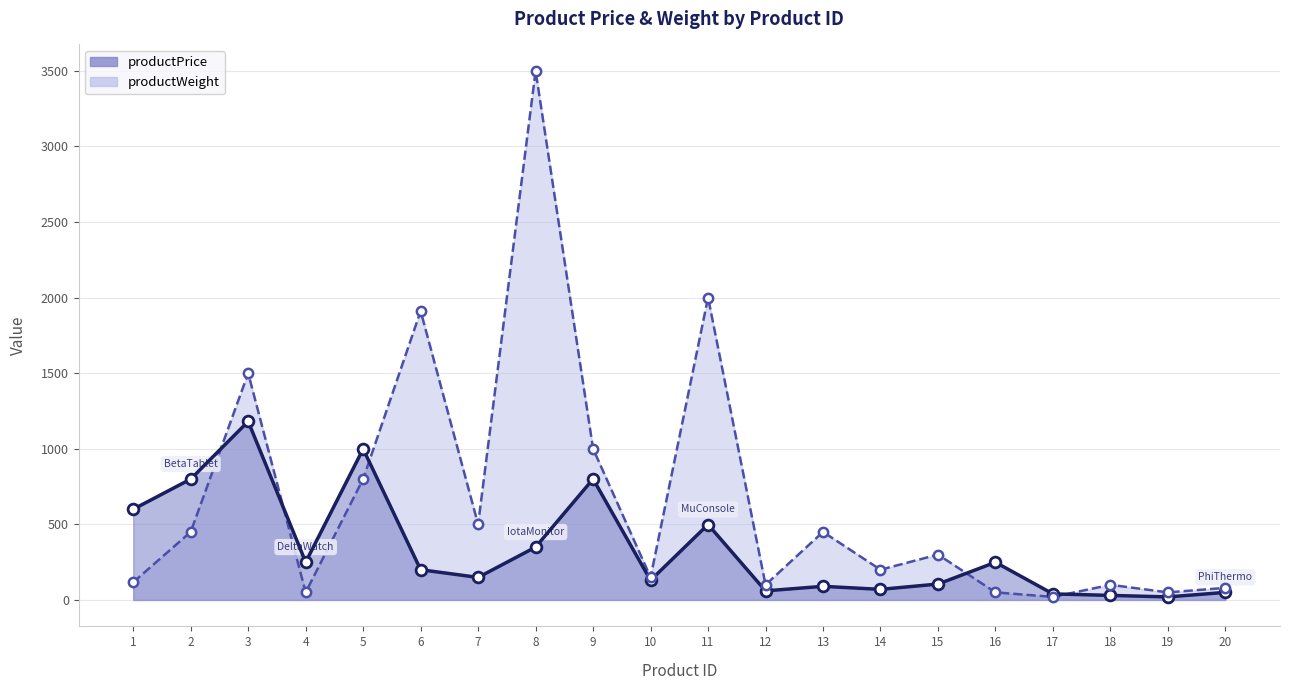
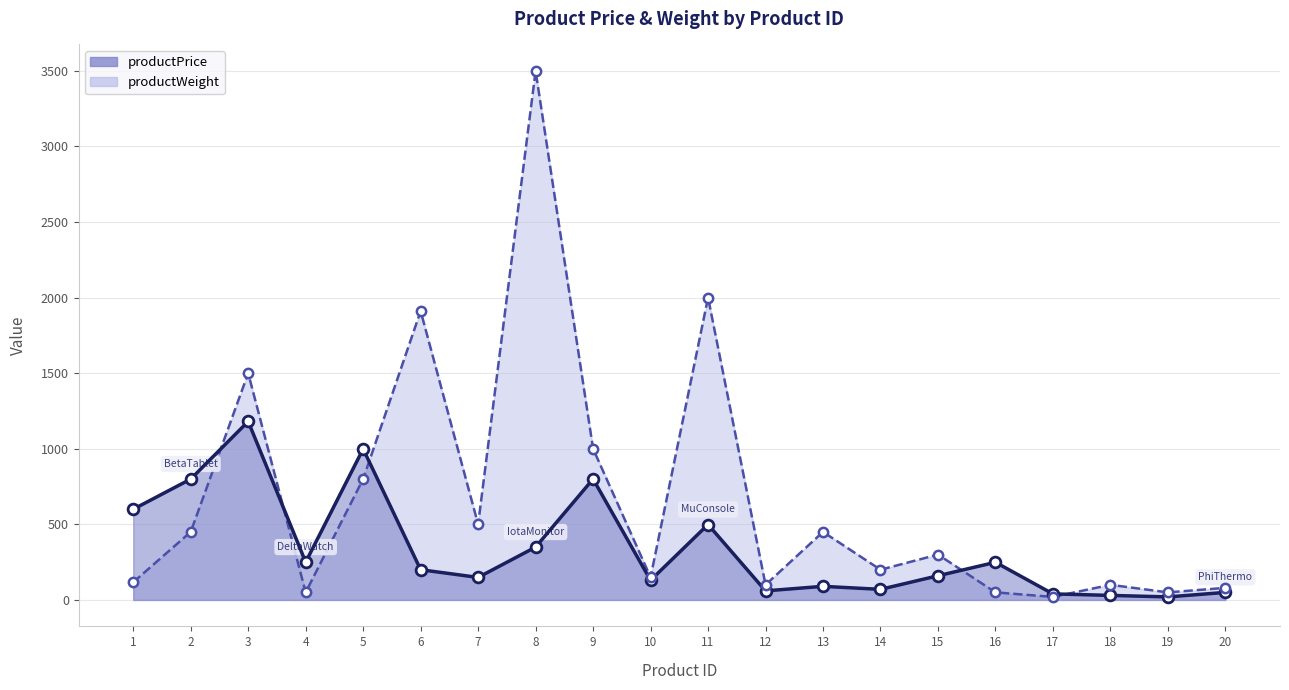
productPrice, 15: 110 -> 160
